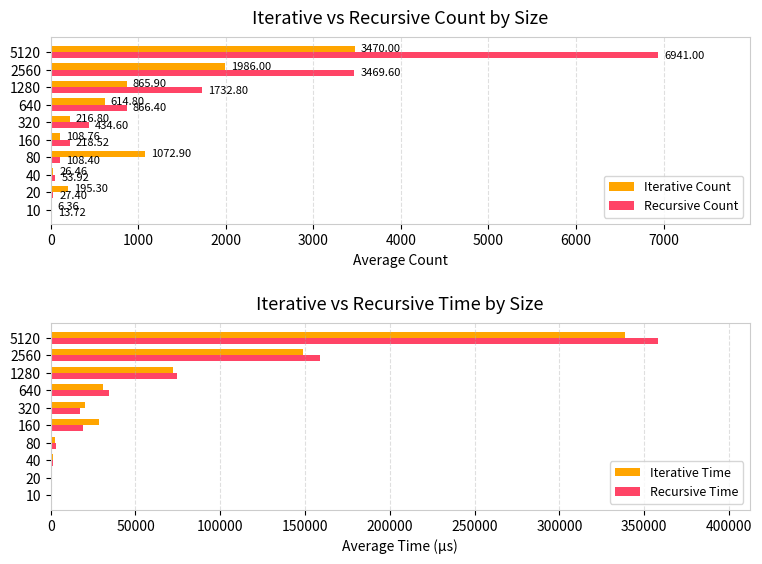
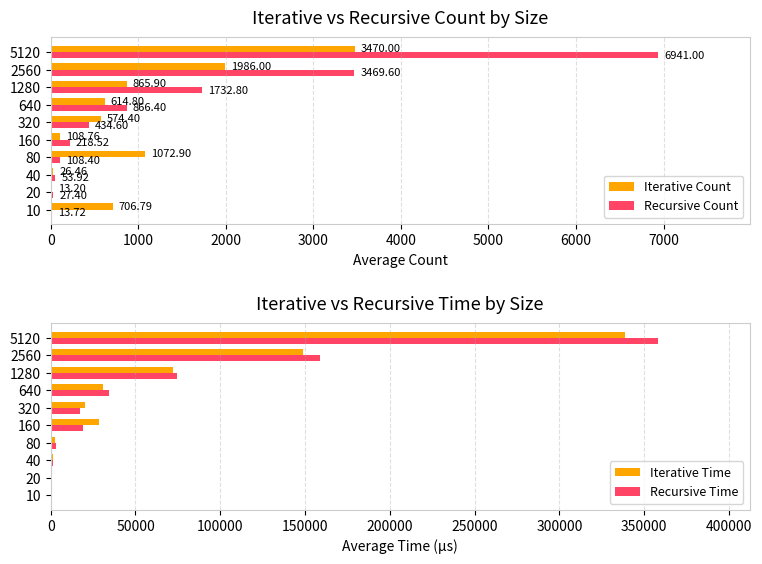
Iterative vs Recursive Count by Size, Iterative Count, 320: 216.80 -> 574.40
Iterative vs Recursive Count by Size, Iterative Count, 20: 195.30 -> 13.20
Iterative vs Recursive Count by Size, Iterative Count, 10: 6.36 -> 706.79
